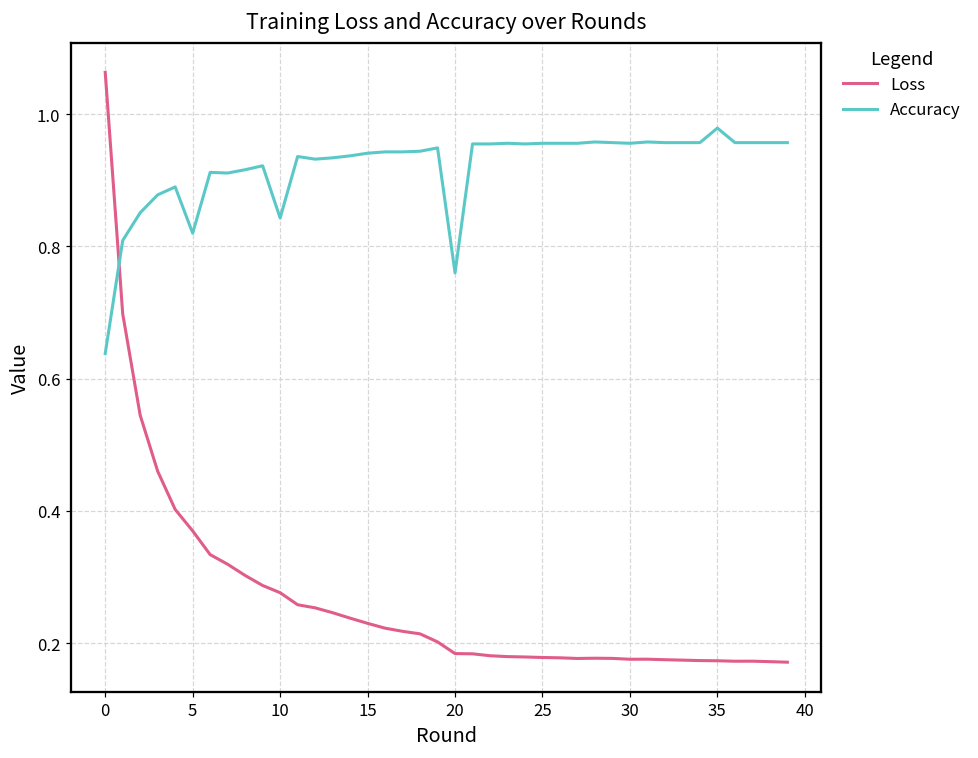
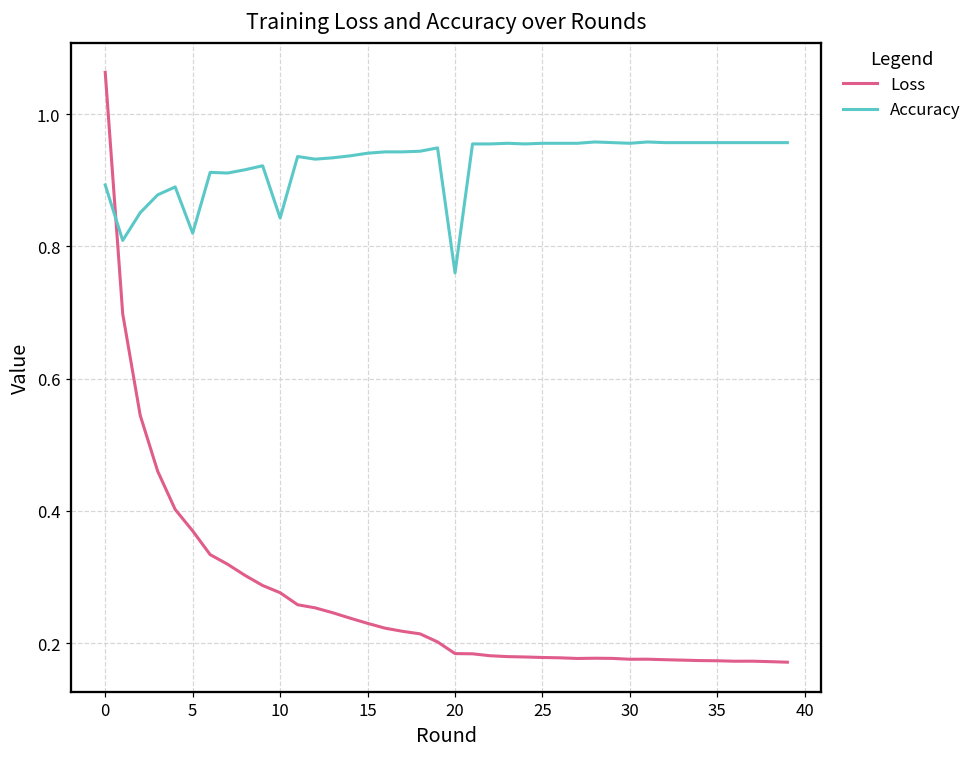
Accuracy, 0: 0.64 -> 0.89
Accuracy, 35: 0.98 -> 0.96
